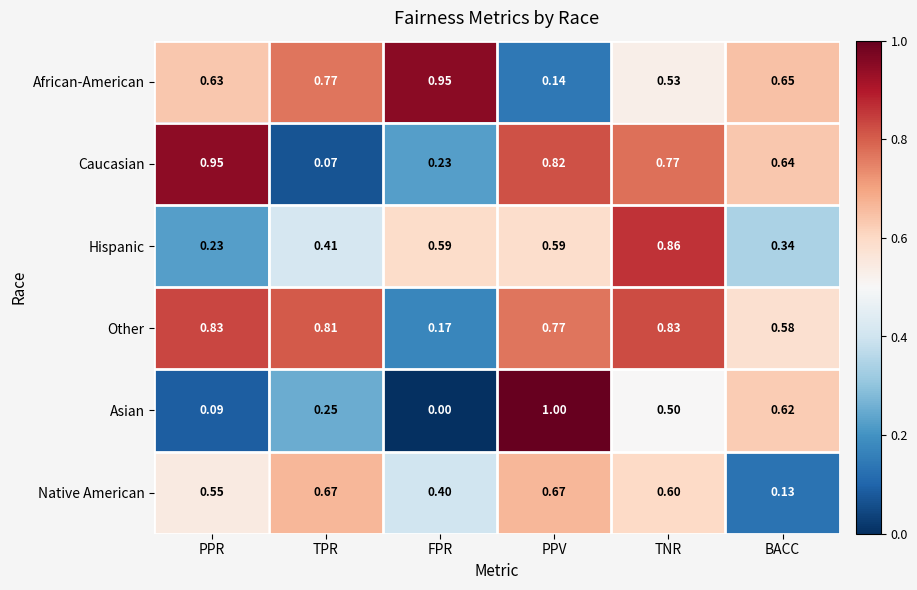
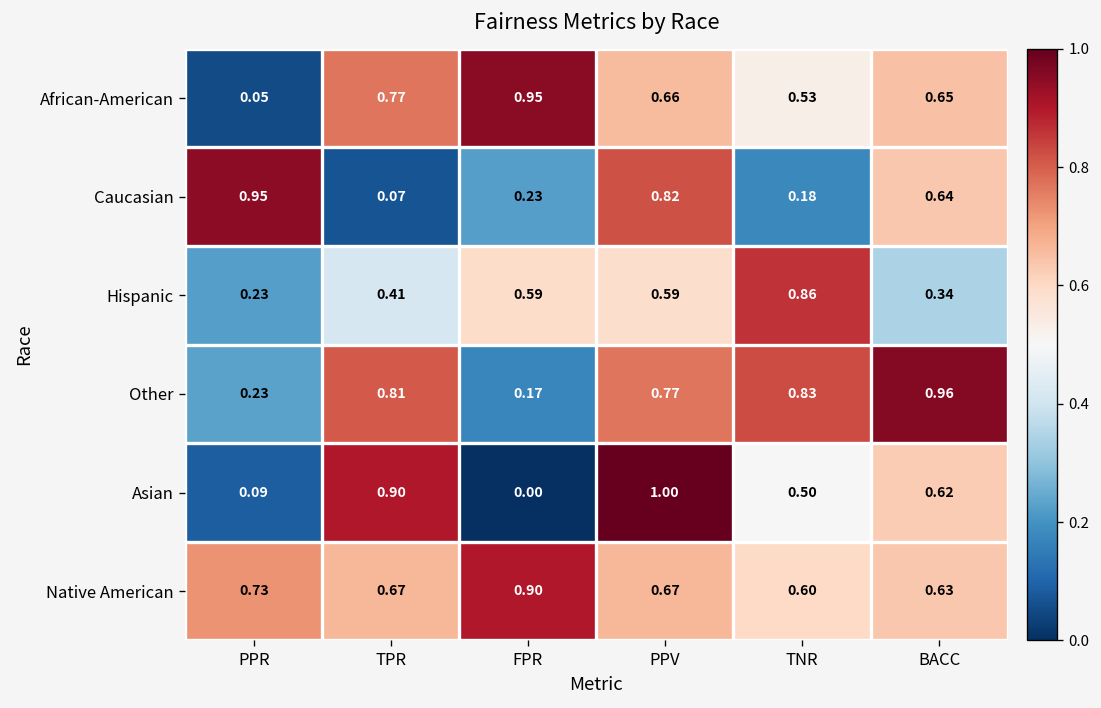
African-American, PPR: 0.63 -> 0.05
African-American, PPV: 0.14 -> 0.66
Caucasian, TNR: 0.77 -> 0.18
Other, PPR: 0.83 -> 0.23
Other, BACC: 0.58 -> 0.96
Asian, TPR: 0.25 -> 0.90
Native American, PPR: 0.55 -> 0.73
Native American, FPR: 0.40 -> 0.90
Native American, BACC: 0.13 -> 0.63
